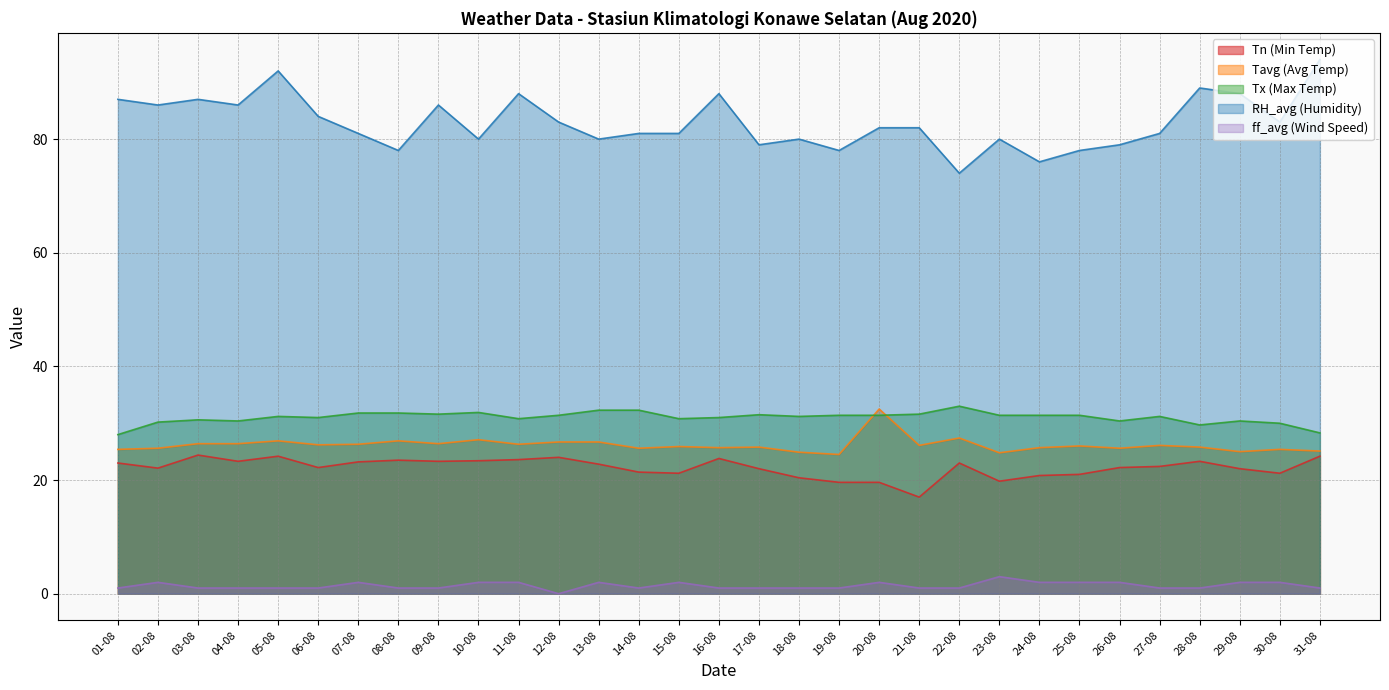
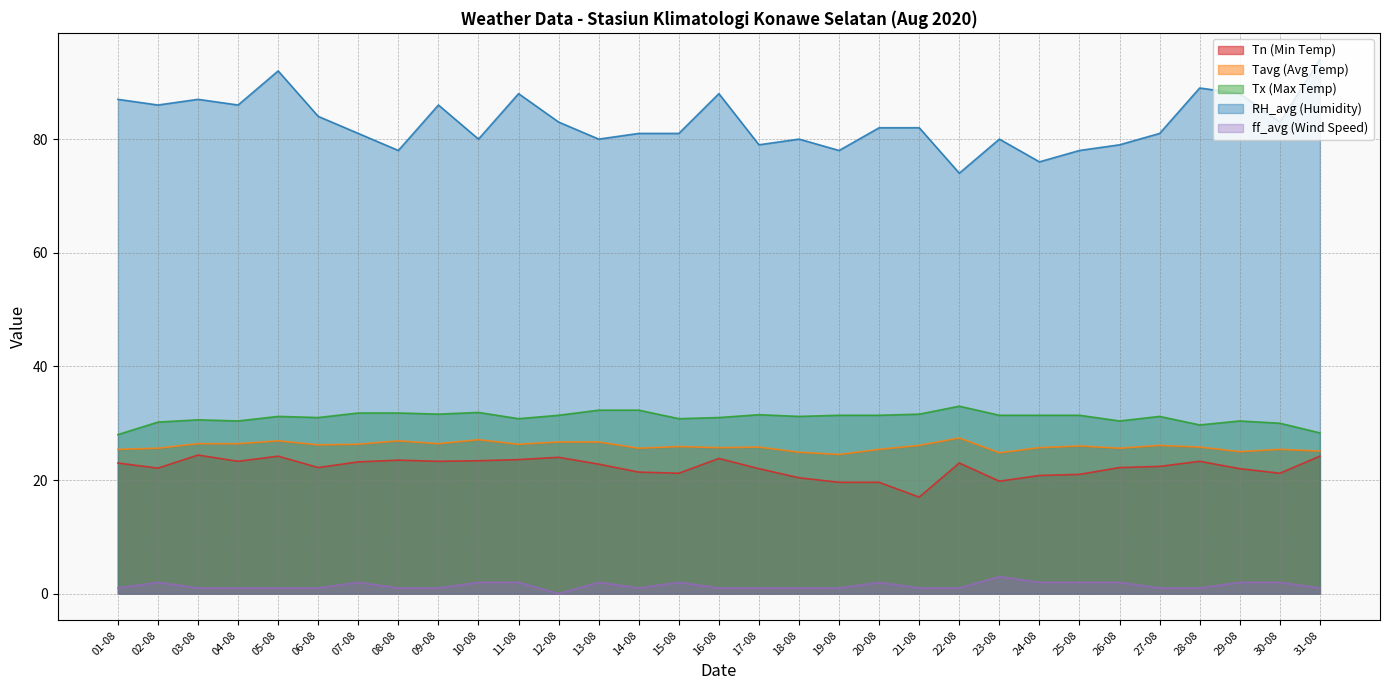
Tavg (Avg Temp), 20-08: 33 -> 25
